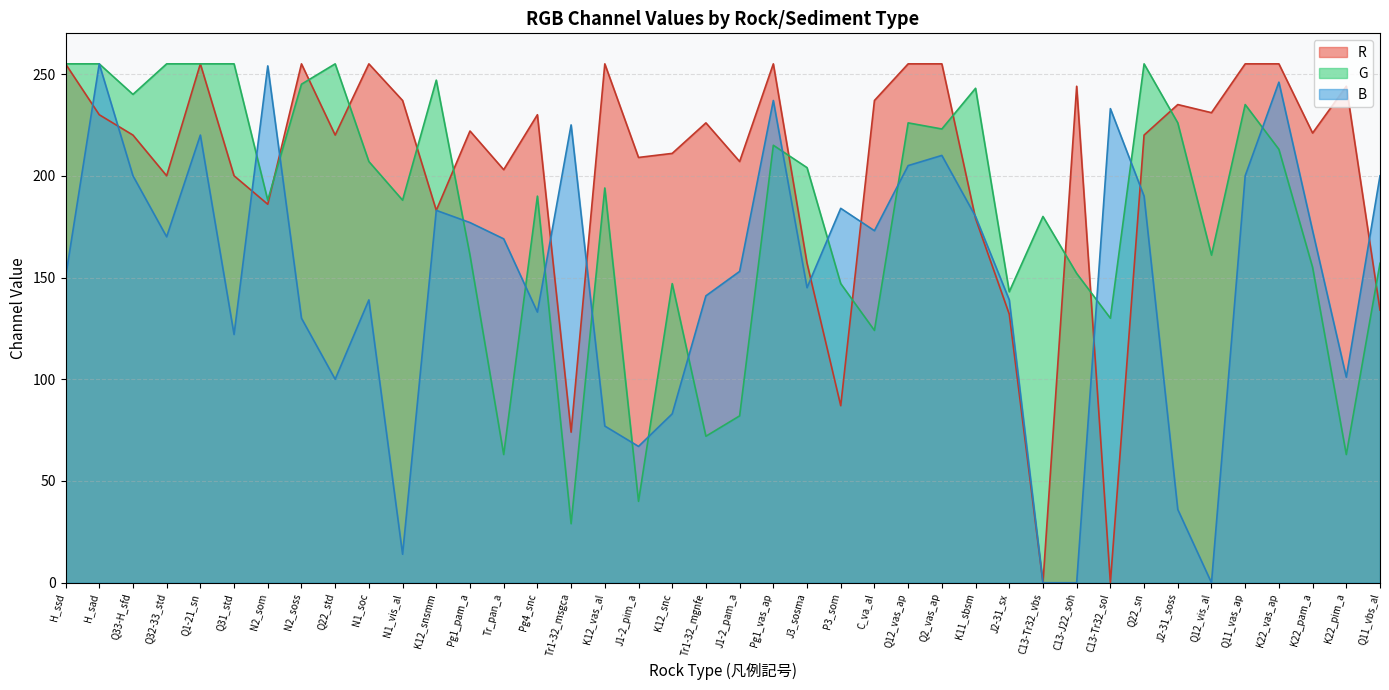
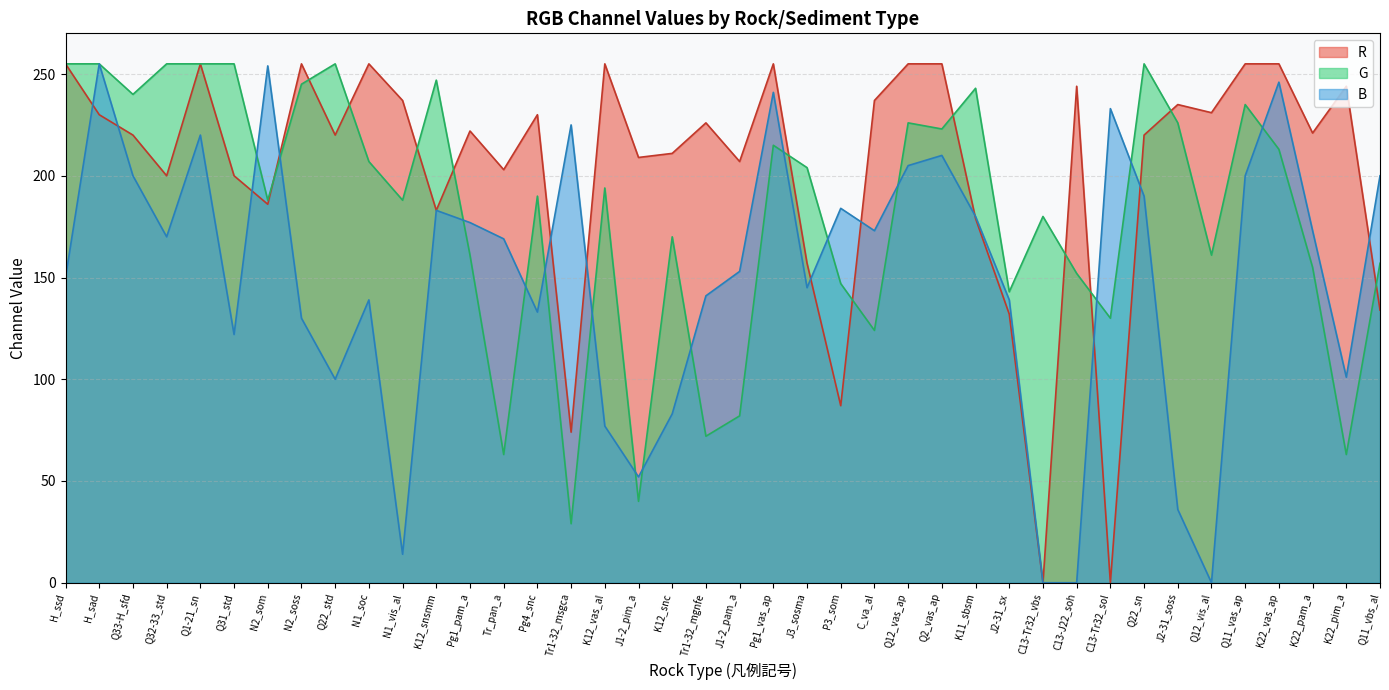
B, J1-2_pim_a: 67 -> 52
G, K12_snc: 147 -> 170
B, Pg1_vas_ap: 237 -> 241
